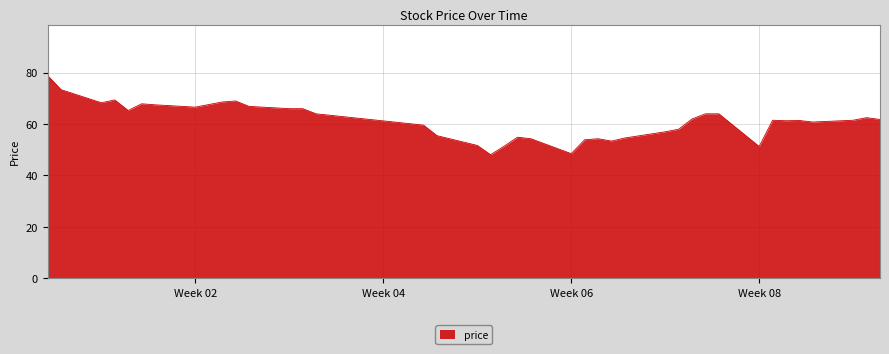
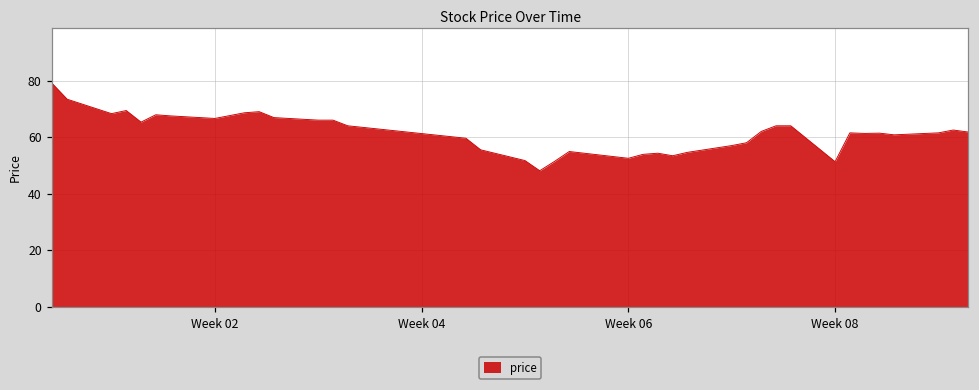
Week 06: 49 -> 53
